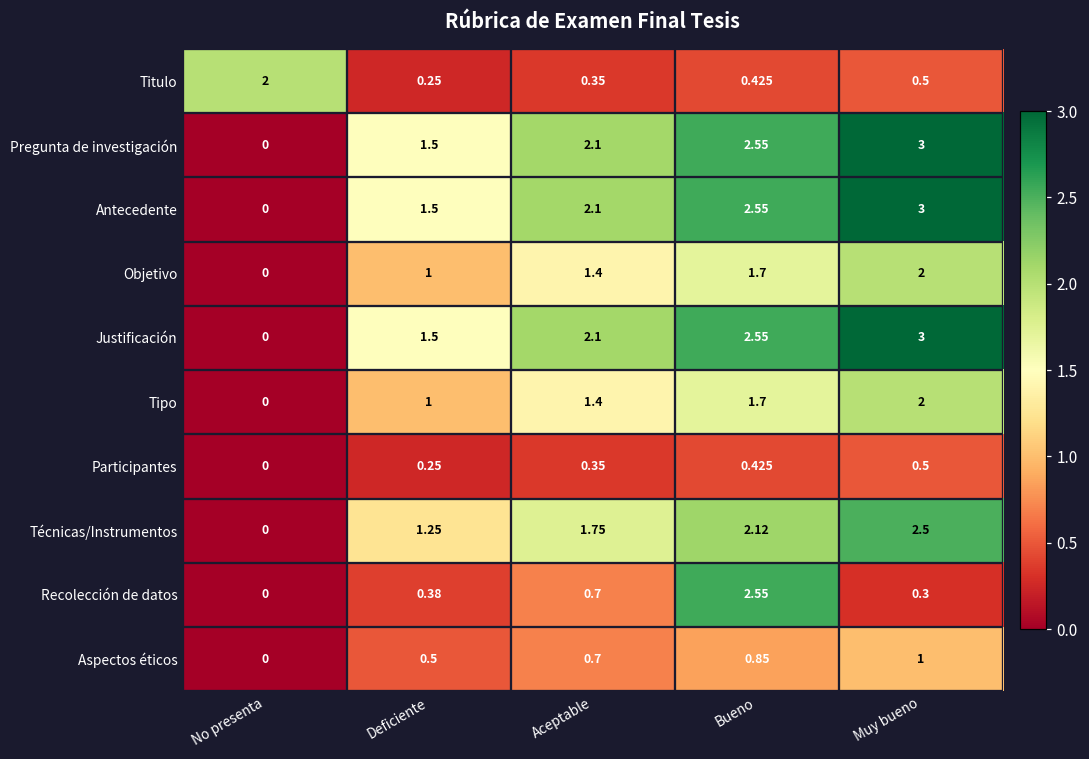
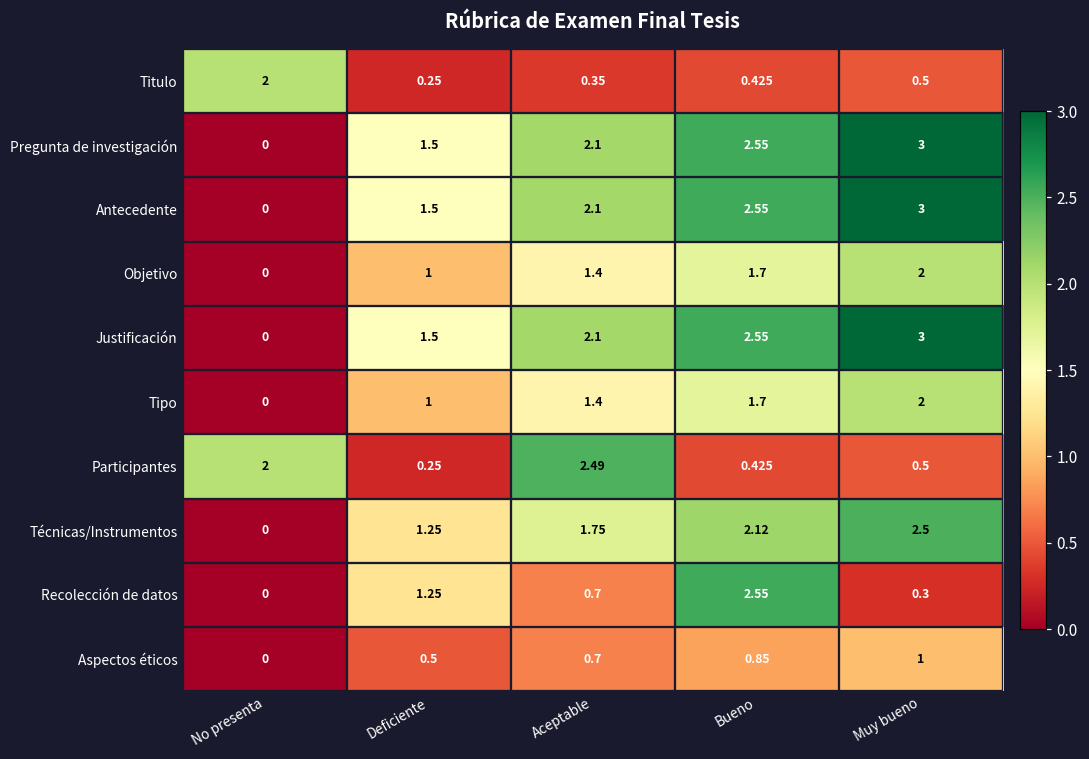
Participantes, No presenta: 0 -> 2
Participantes, Aceptable: 0.35 -> 2.49
Recolección de datos, Deficiente: 0.38 -> 1.25
